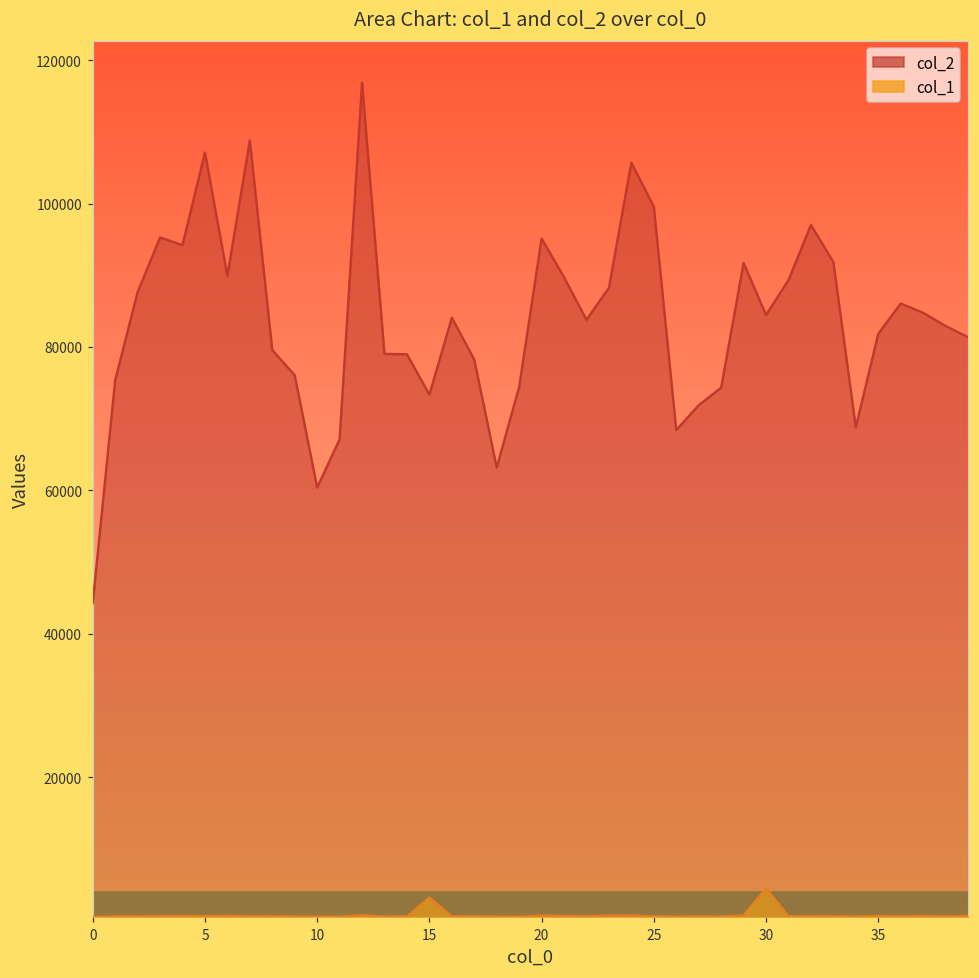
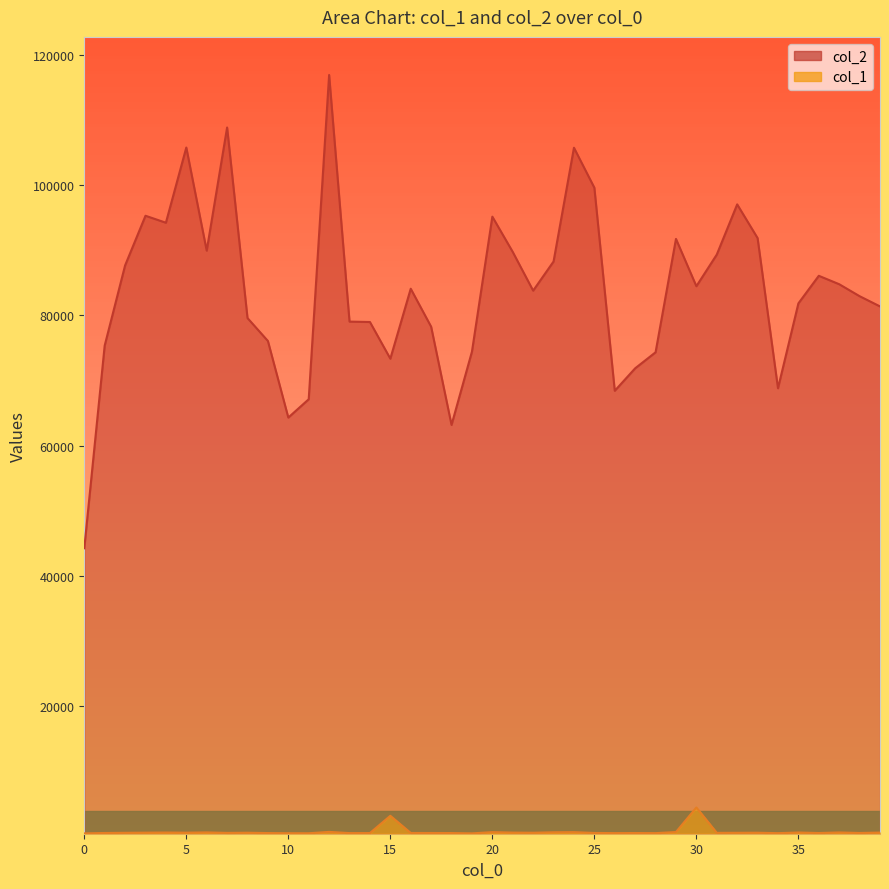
col_2, 5: 107000 -> 106000
col_2, 10: 60000 -> 64000
